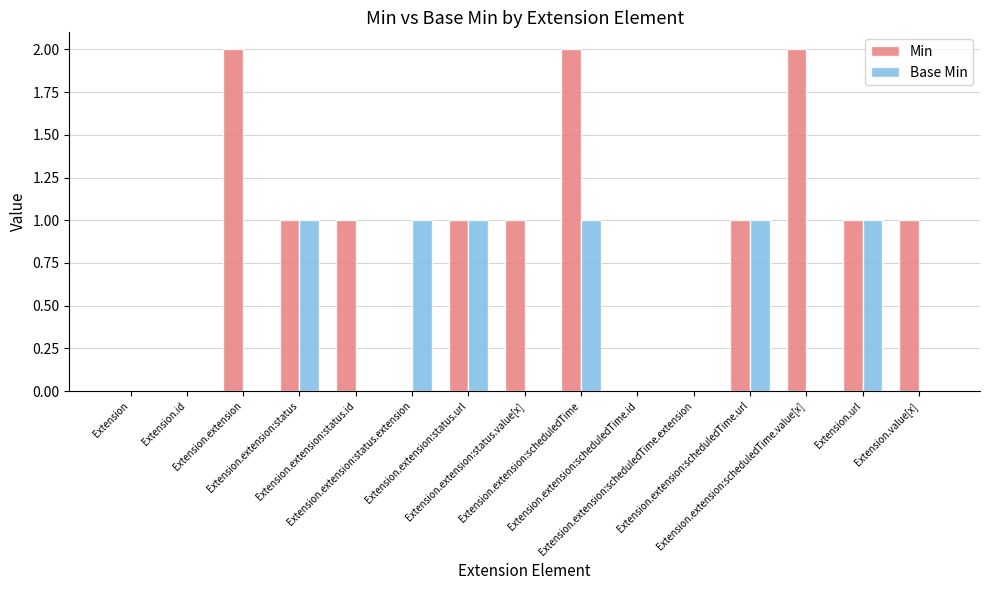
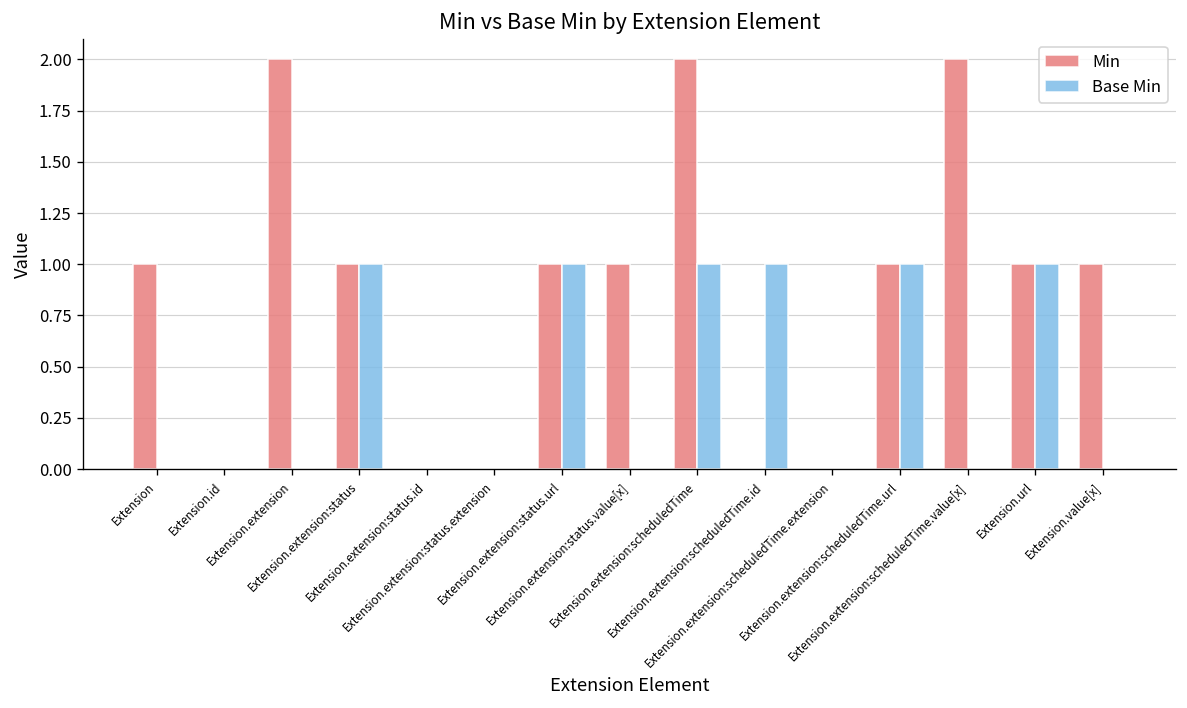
Min, Extension: 0 -> 1
Min, Extension.extension:status.id: 1 -> 0
Base Min, Extension.extension:status.extension: 1 -> 0
Base Min, Extension.extension:scheduledTime.id: 0 -> 1
